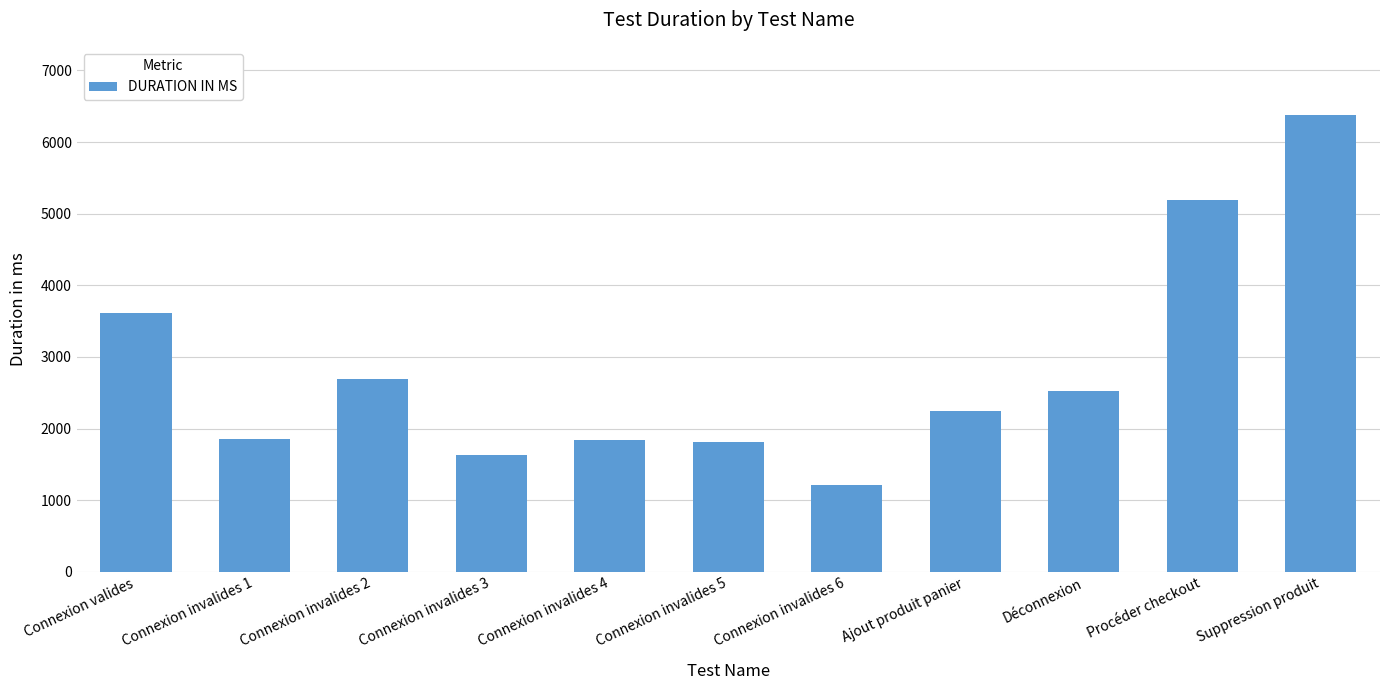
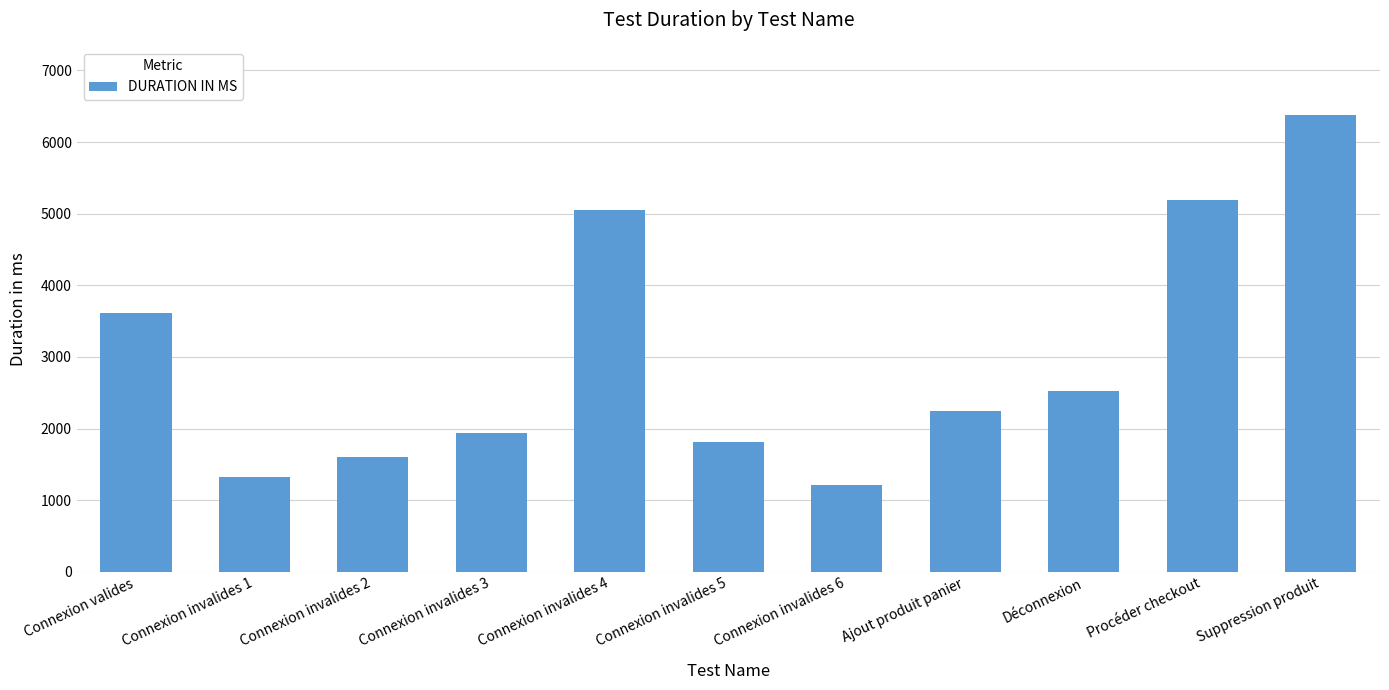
Connexion invalides 1: 1900 -> 1300
Connexion invalides 2: 2700 -> 1600
Connexion invalides 3: 1600 -> 1900
Connexion invalides 4: 1800 -> 5100
